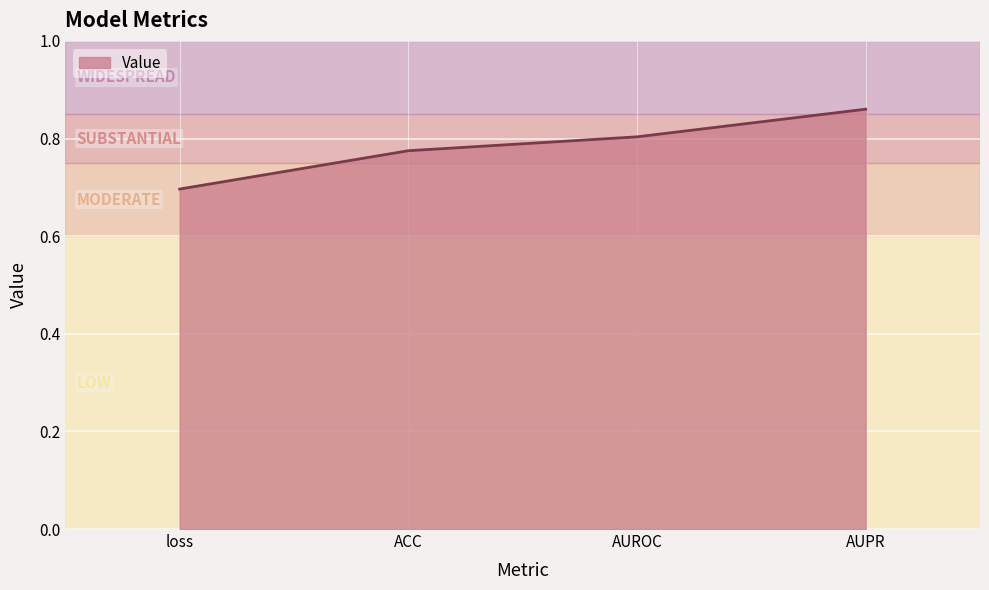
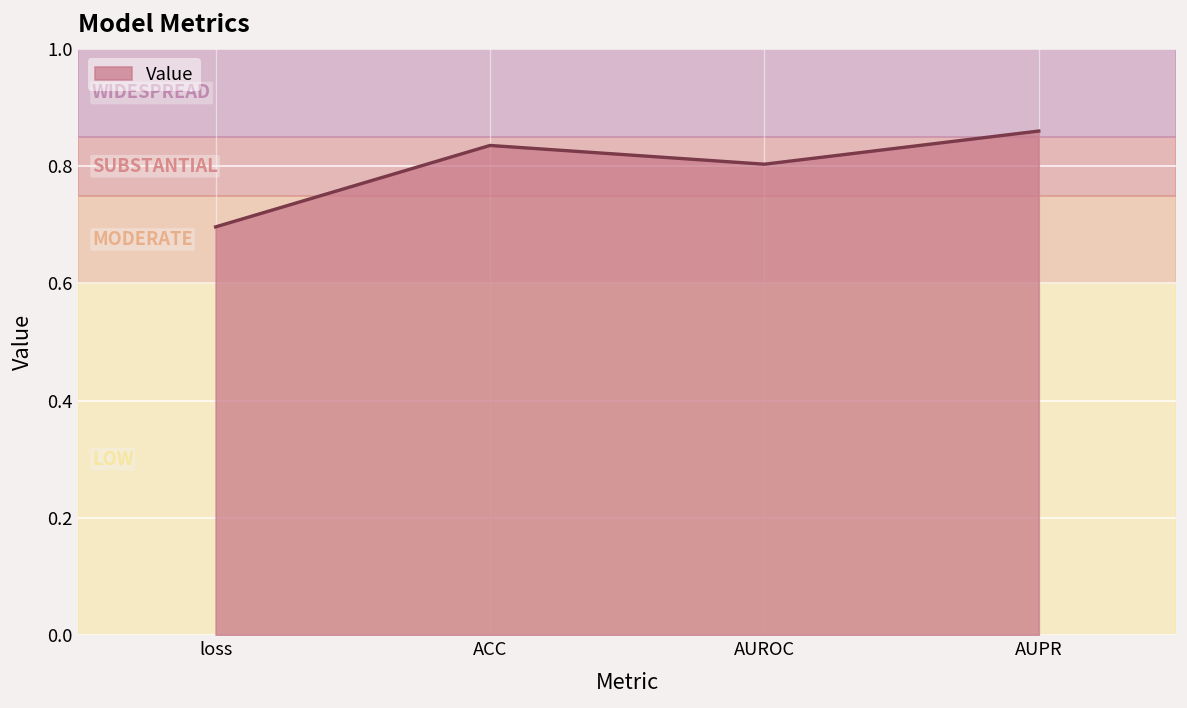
ACC: 0.77 -> 0.84
